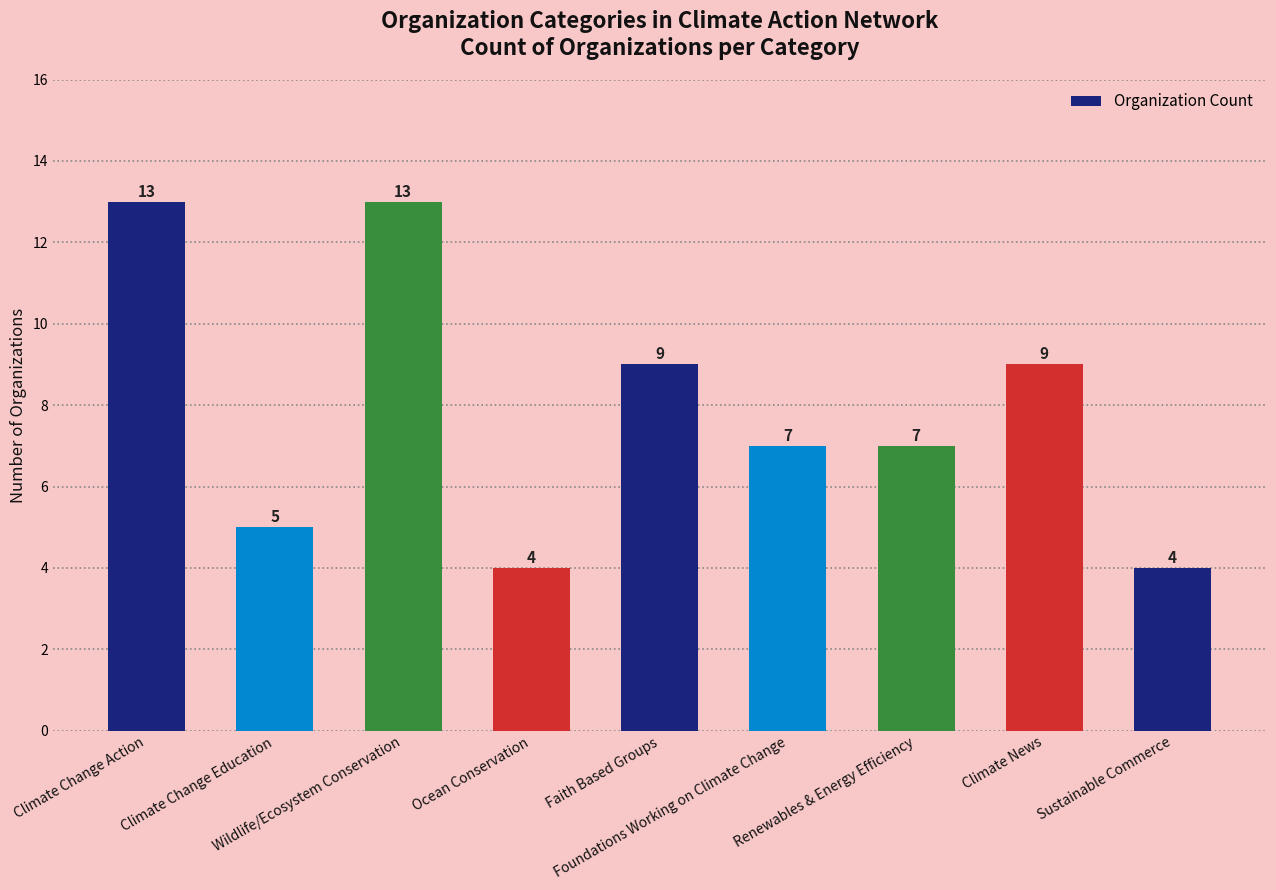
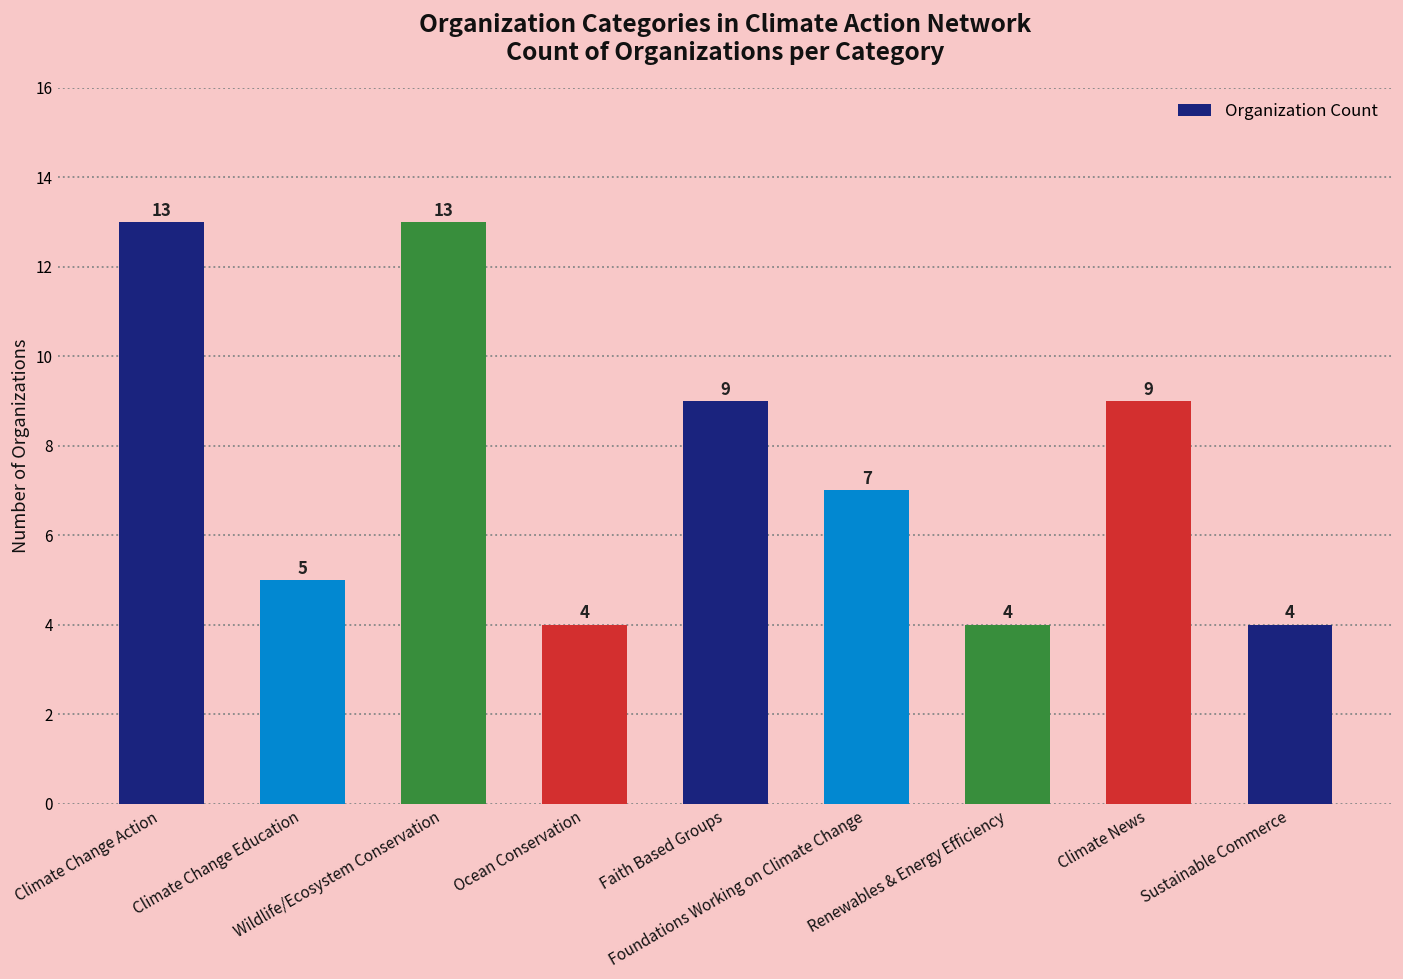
Renewables & Energy Efficiency: 7 -> 4
